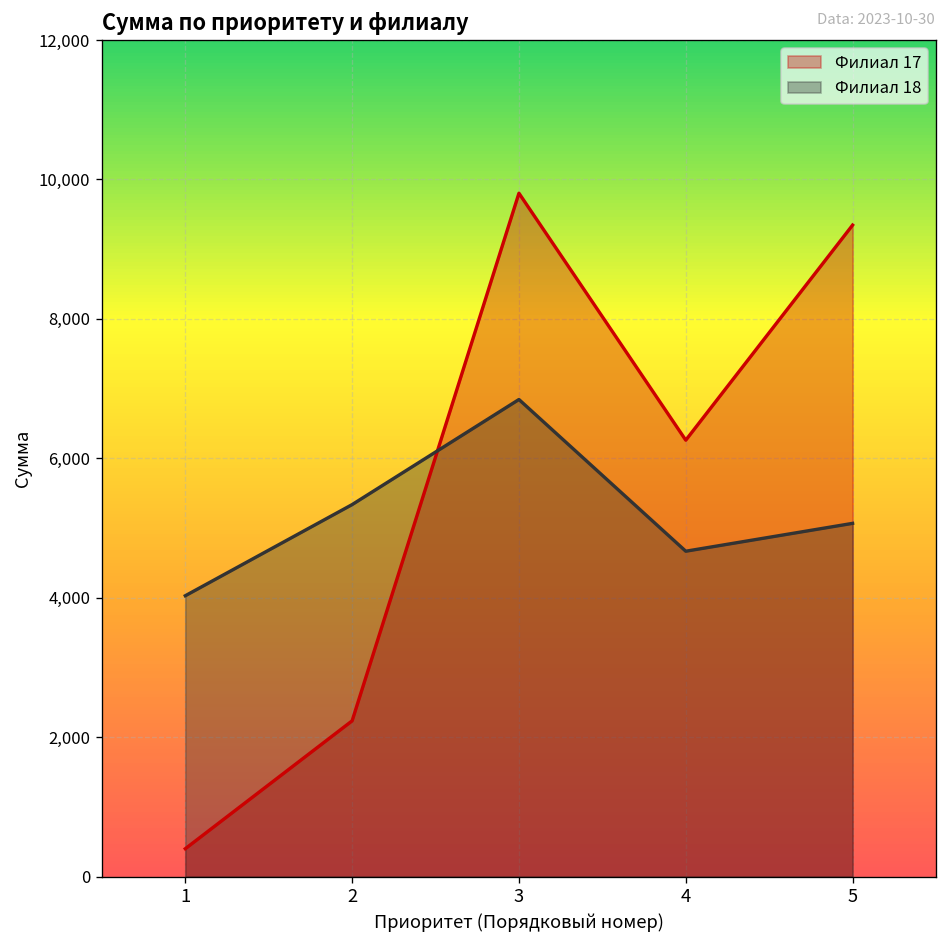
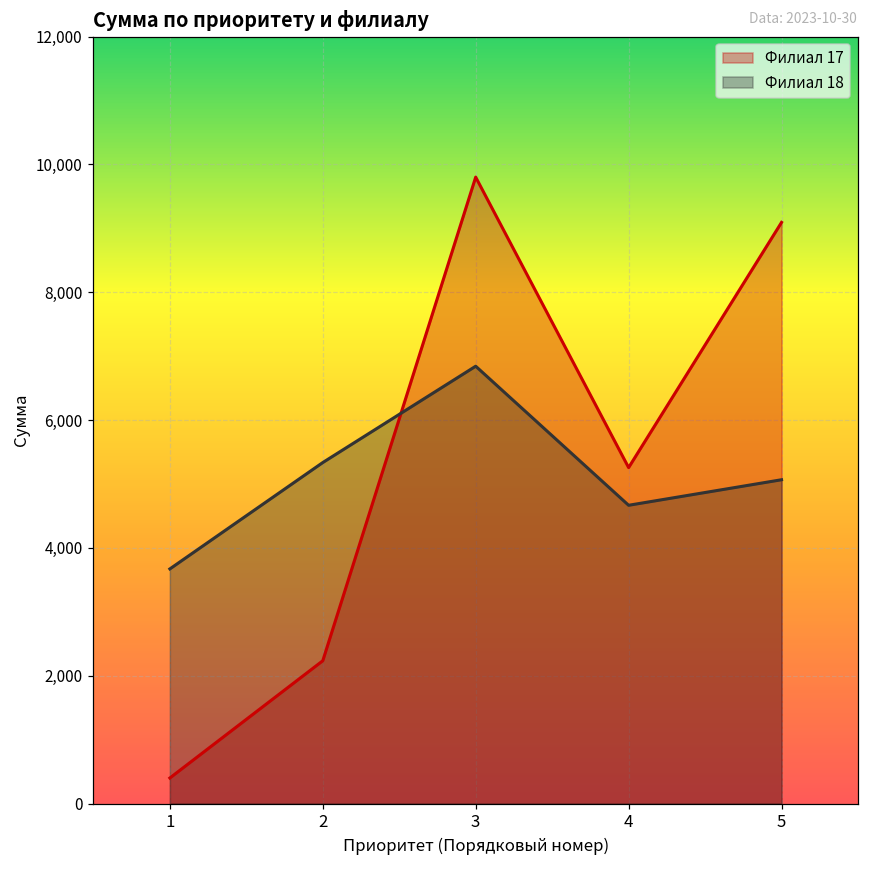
Филиал 18, 1: 4,000 -> 3,700
Филиал 17, 4: 6,300 -> 5,300
Филиал 17, 5: 9,300 -> 9,100
